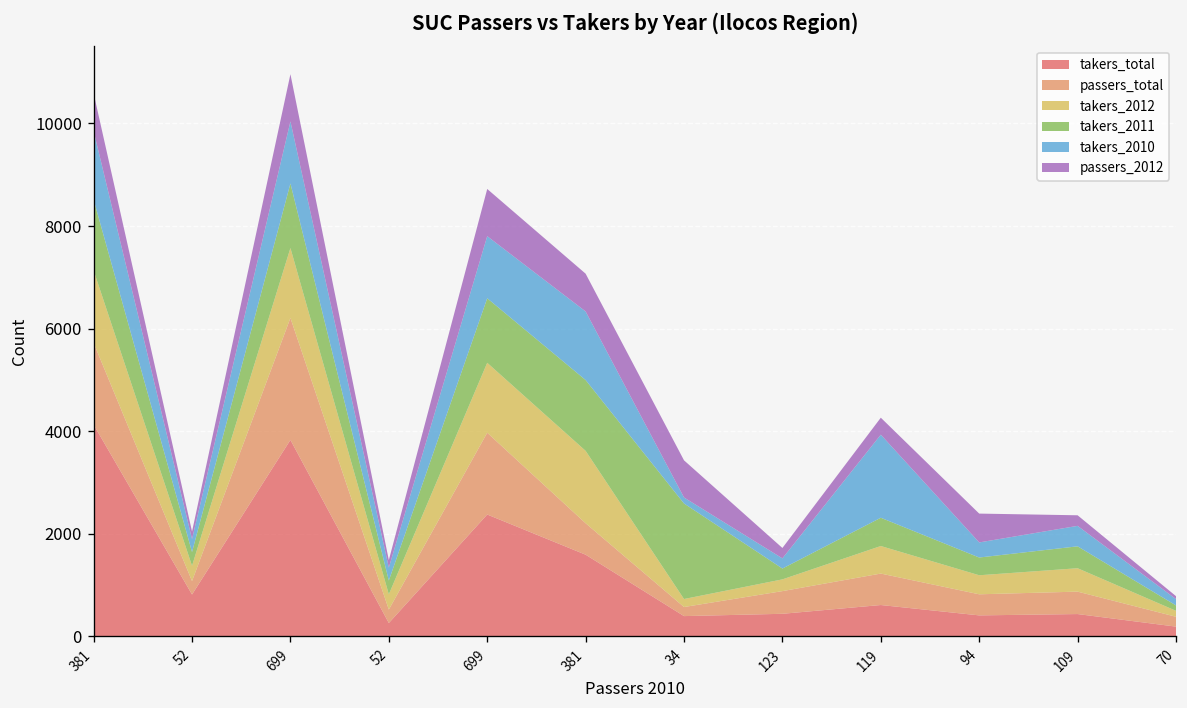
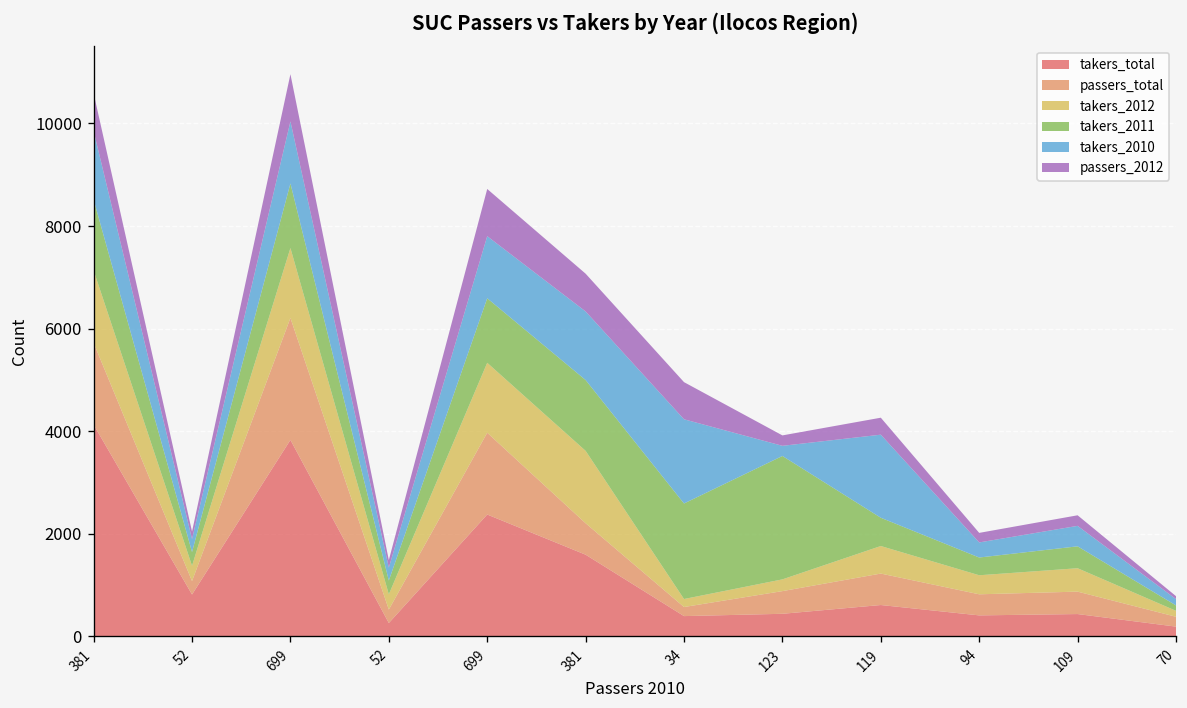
takers_2010, 34: 100 -> 1600
takers_2011, 123: 200 -> 2400
passers_2012, 94: 600 -> 200
